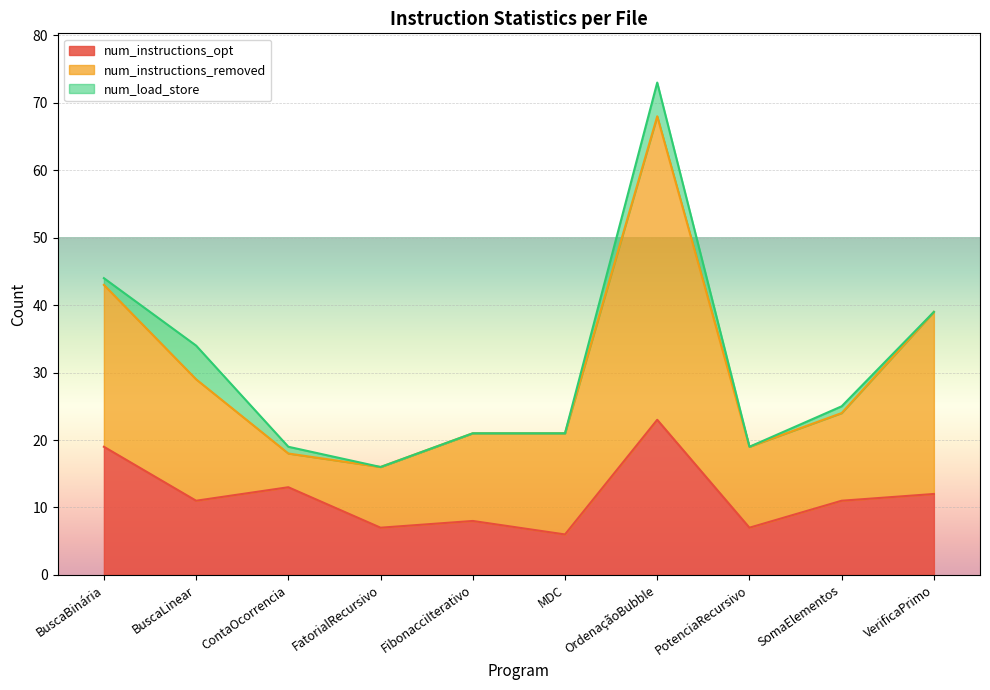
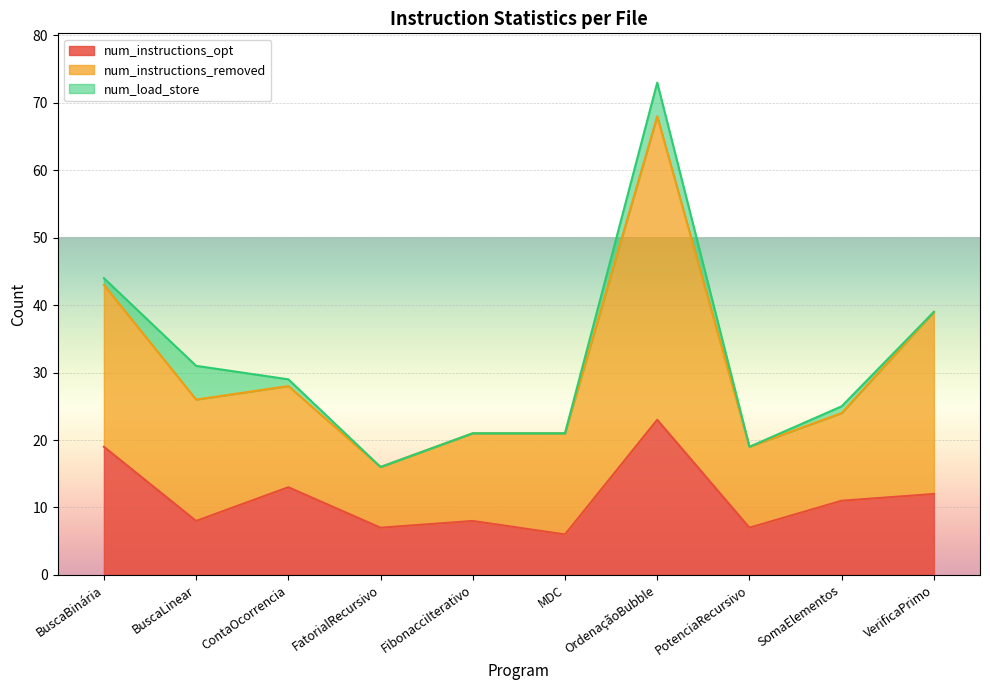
num_instructions_opt, BuscaLinear: 11 -> 8
num_instructions_removed, ContaOcorrencia: 5 -> 15
